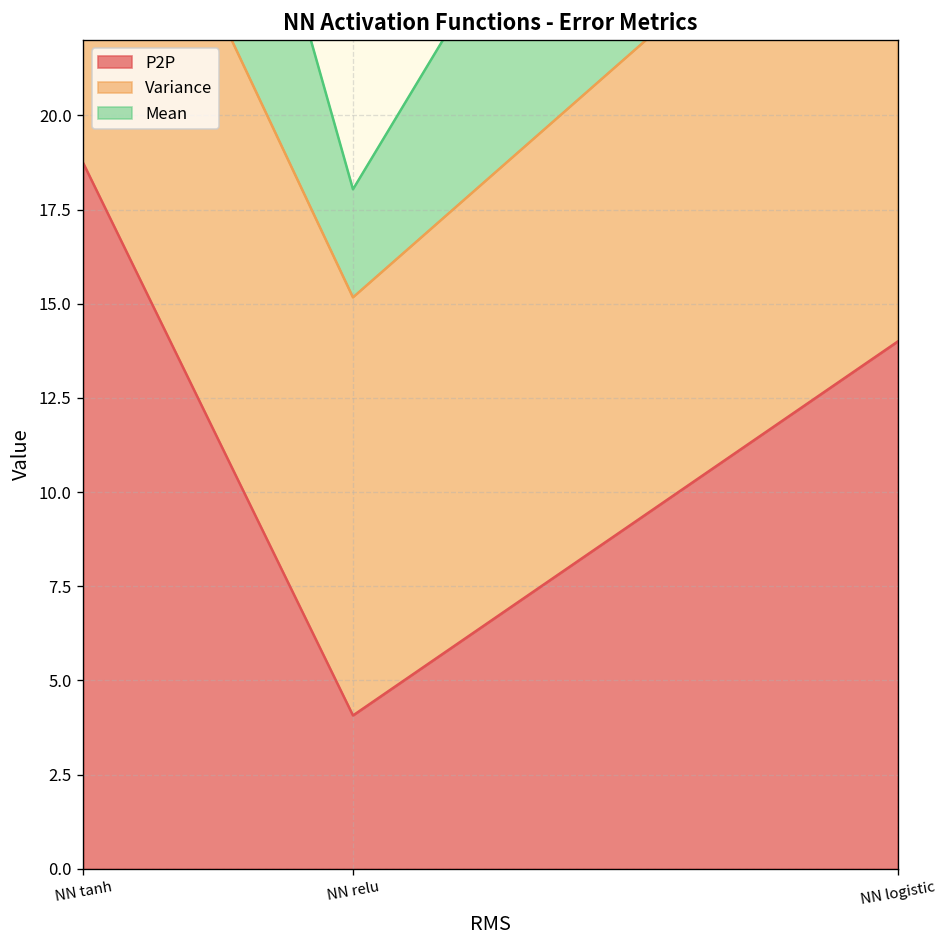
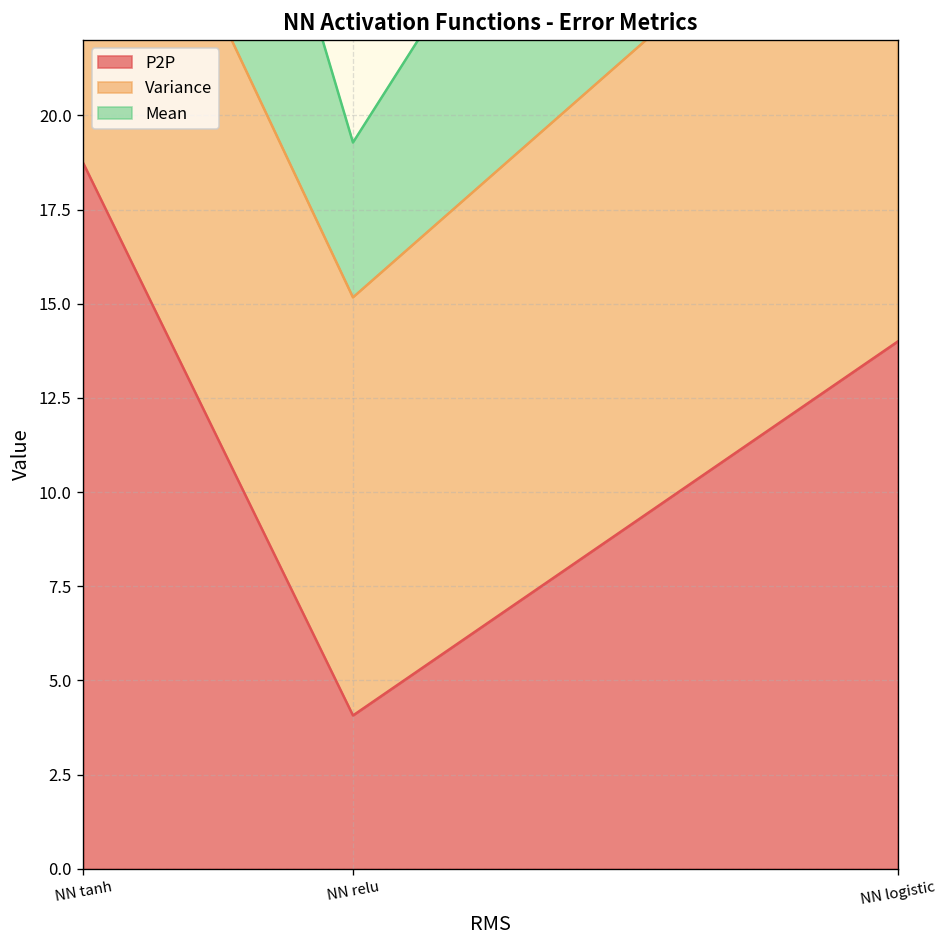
Mean, NN relu: 2.9 -> 4.1
